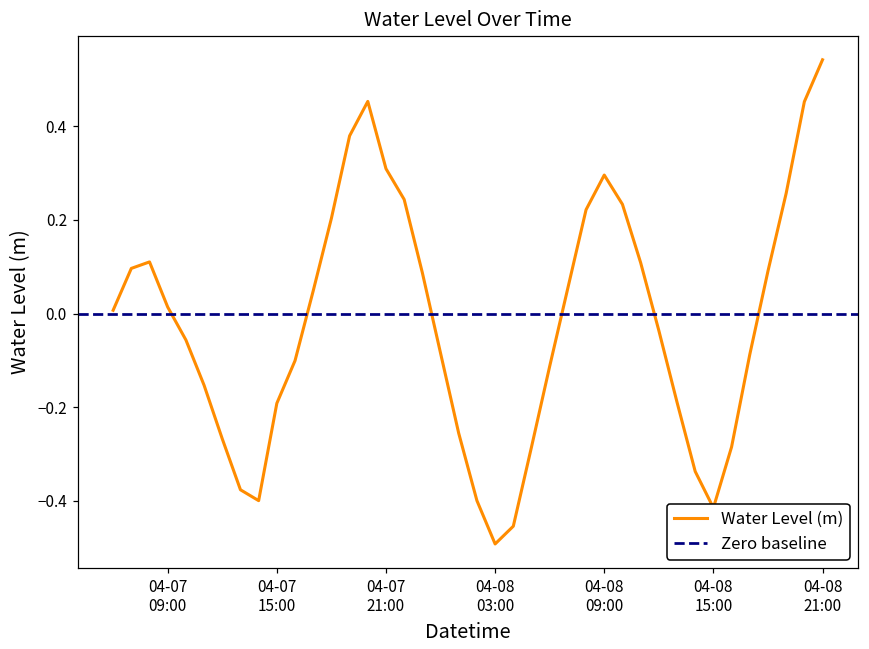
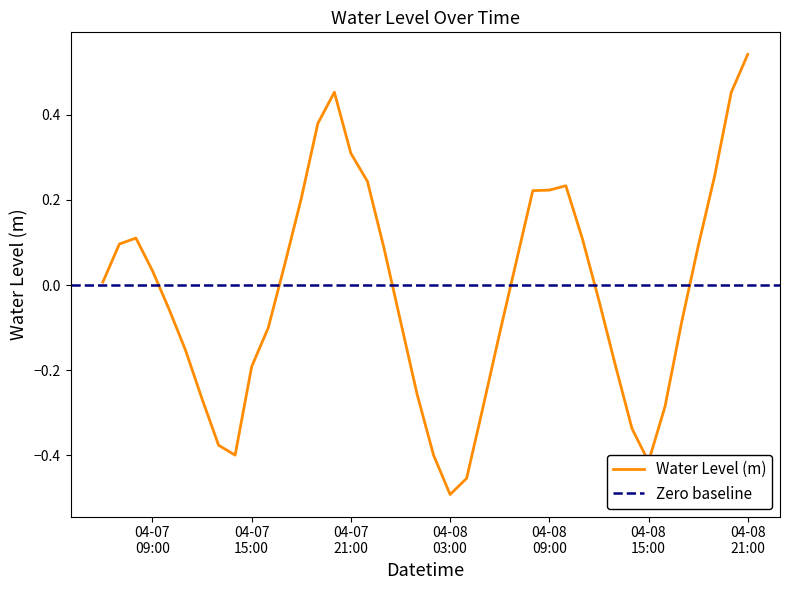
04-07 09:00: 0.01 -> 0.03
04-08 09:00: 0.30 -> 0.22
